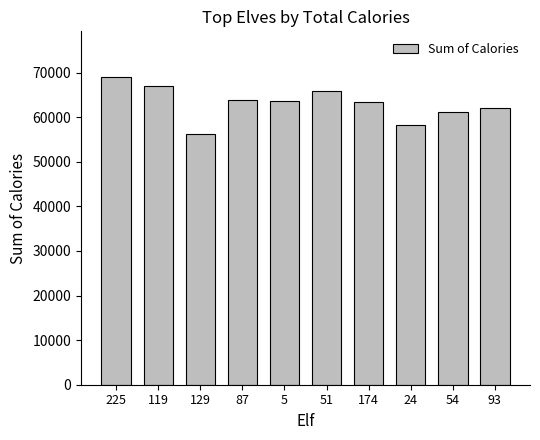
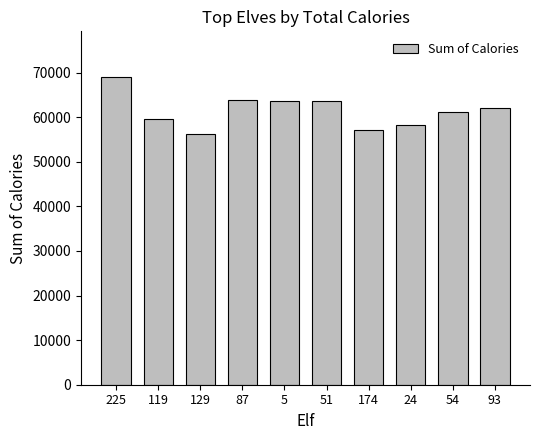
119: 67000 -> 60000
51: 66000 -> 64000
174: 64000 -> 57000
